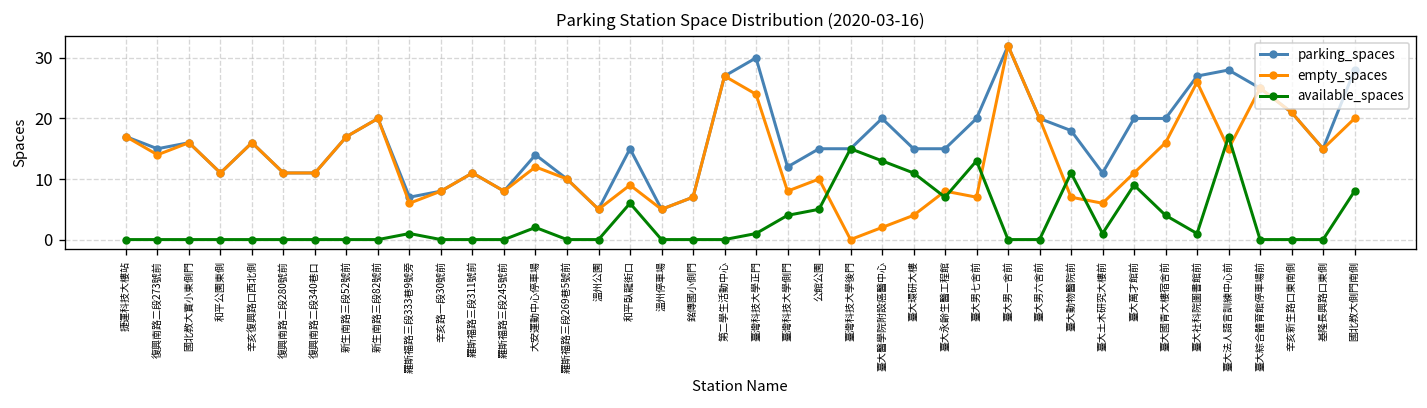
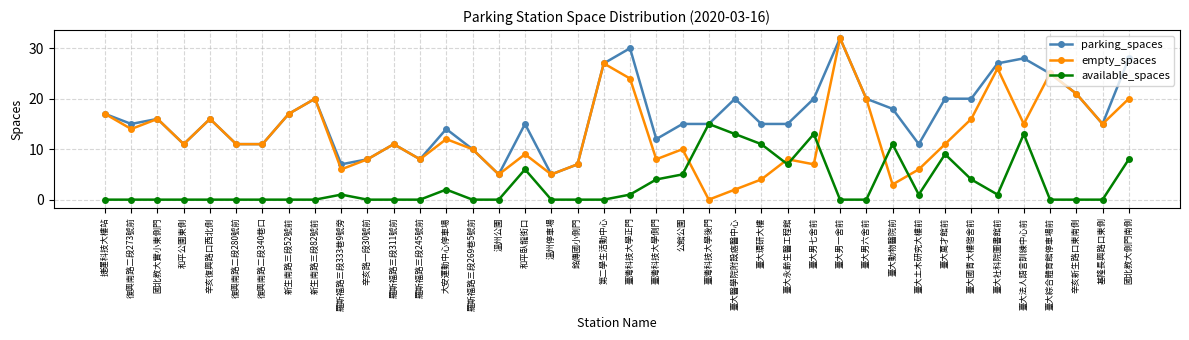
empty_spaces, 臺大動物醫院前: 7 -> 3
available_spaces, 臺大法人語言訓練中心前: 17 -> 13
